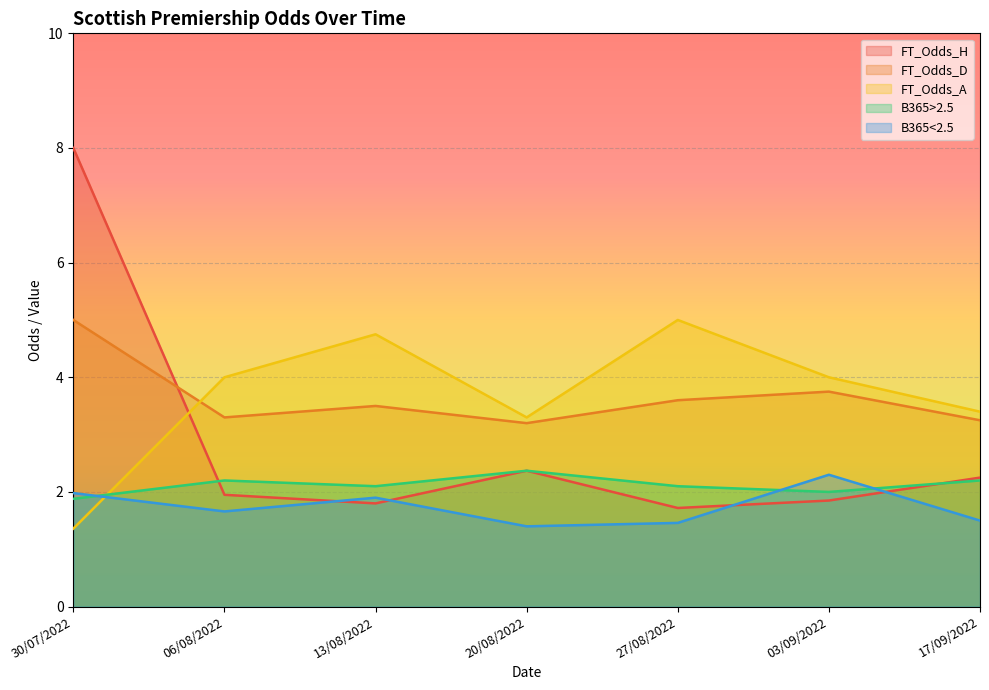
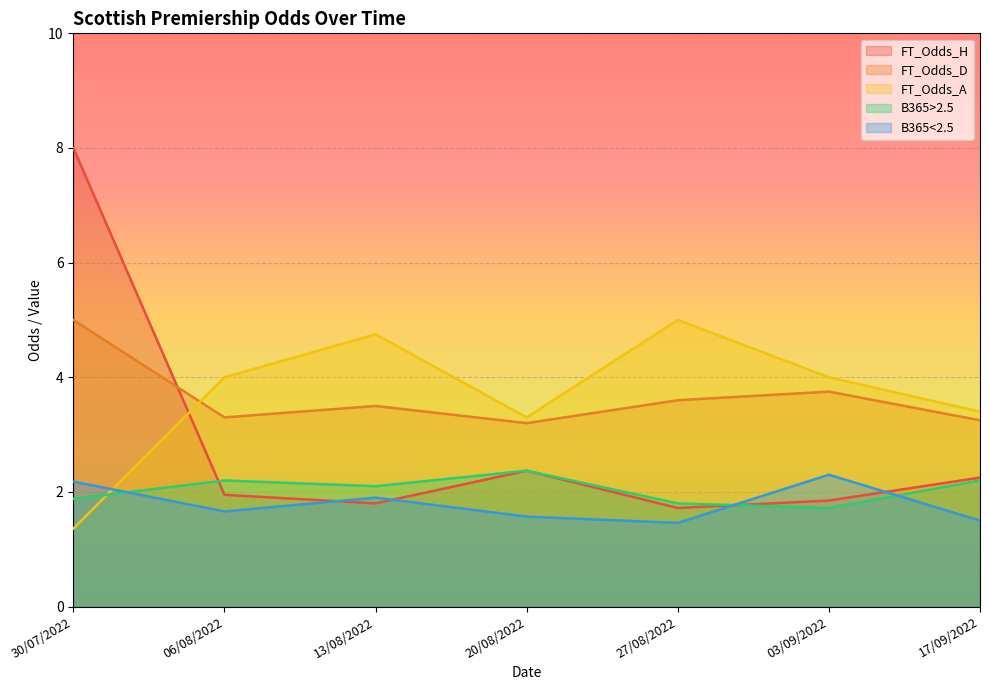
B365<2.5, 30/07/2022: 2.0 -> 2.2
B365<2.5, 20/08/2022: 1.4 -> 1.6
B365>2.5, 27/08/2022: 2.1 -> 1.8
B365>2.5, 03/09/2022: 2.0 -> 1.7
